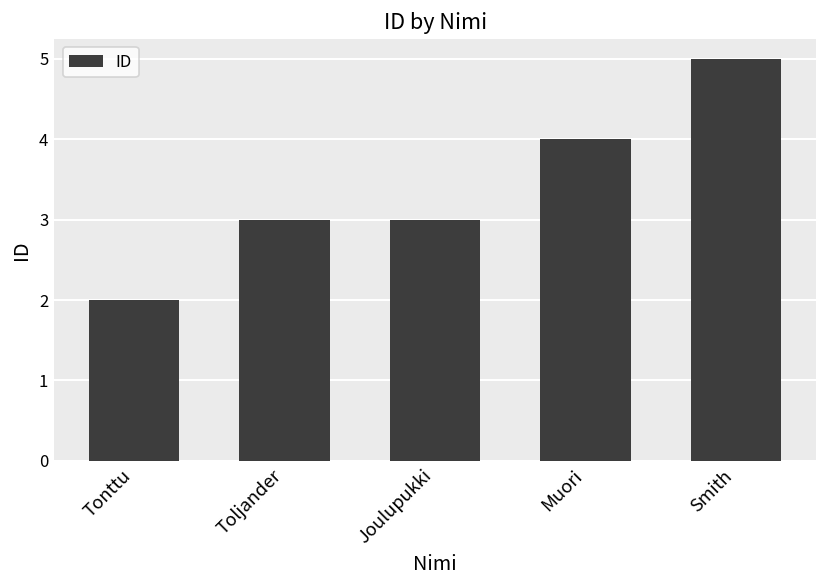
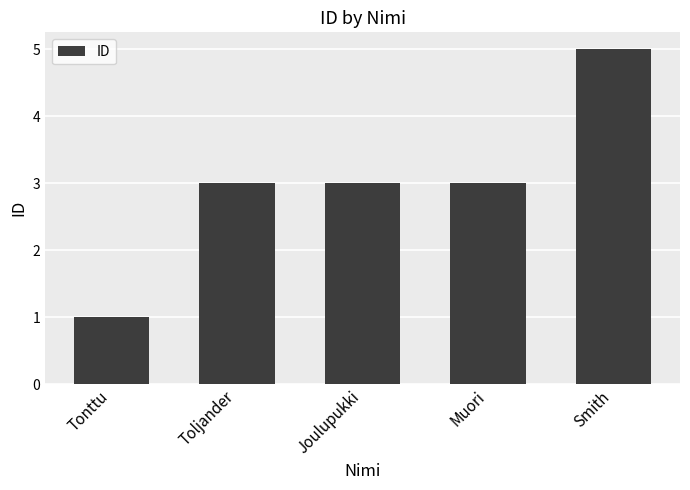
Tonttu: 2 -> 1
Muori: 4 -> 3
